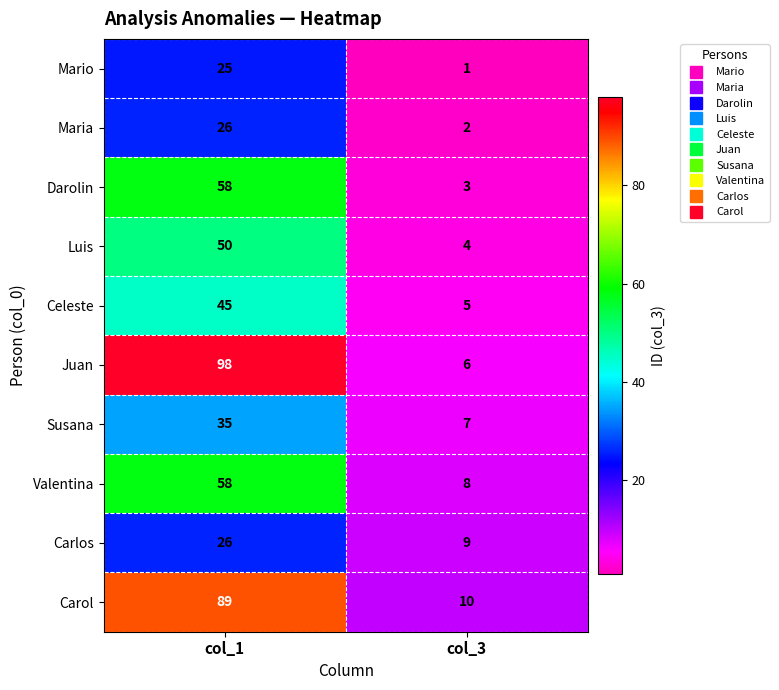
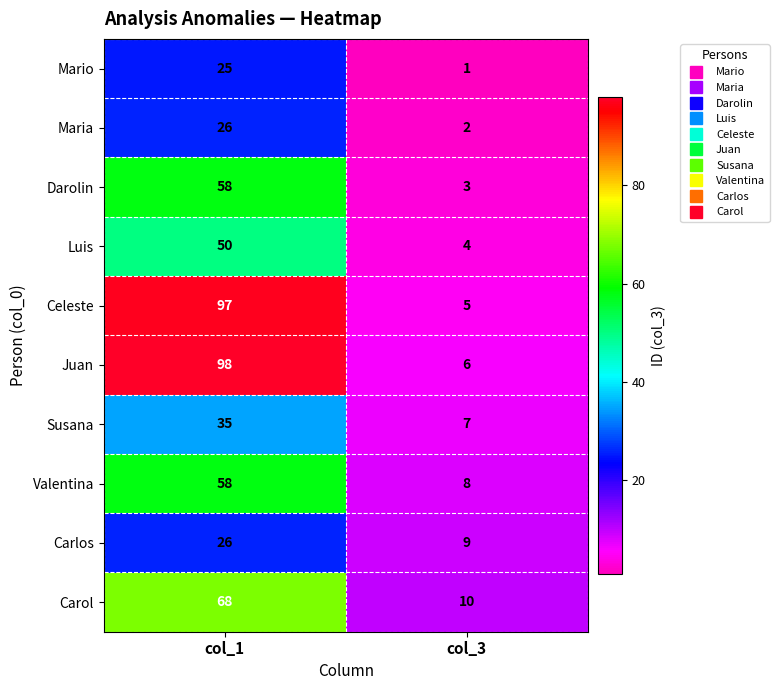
Celeste, col_1: 45 -> 97
Carol, col_1: 89 -> 68
